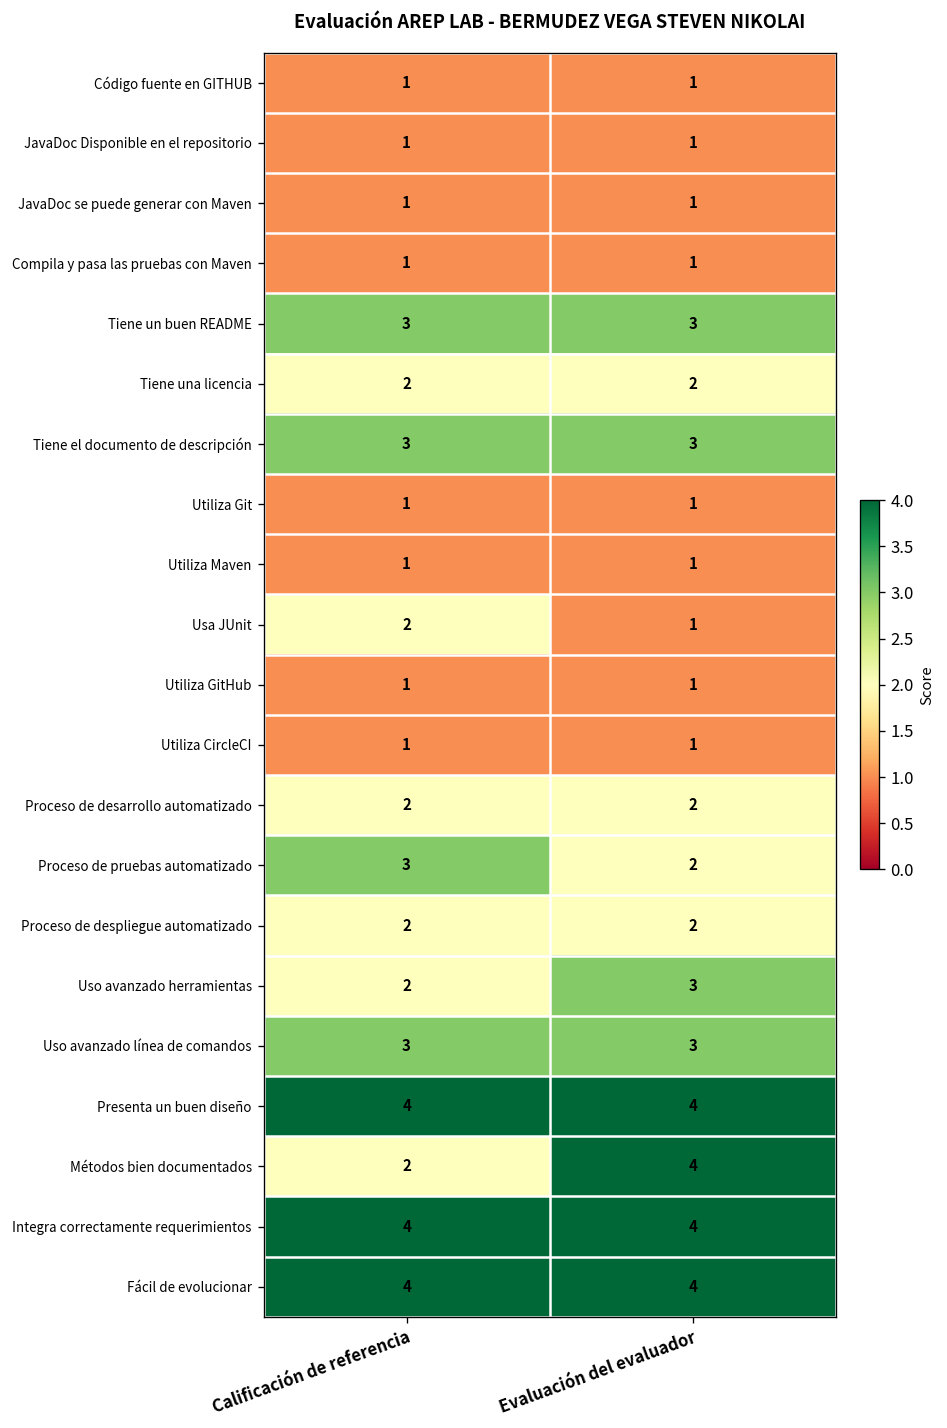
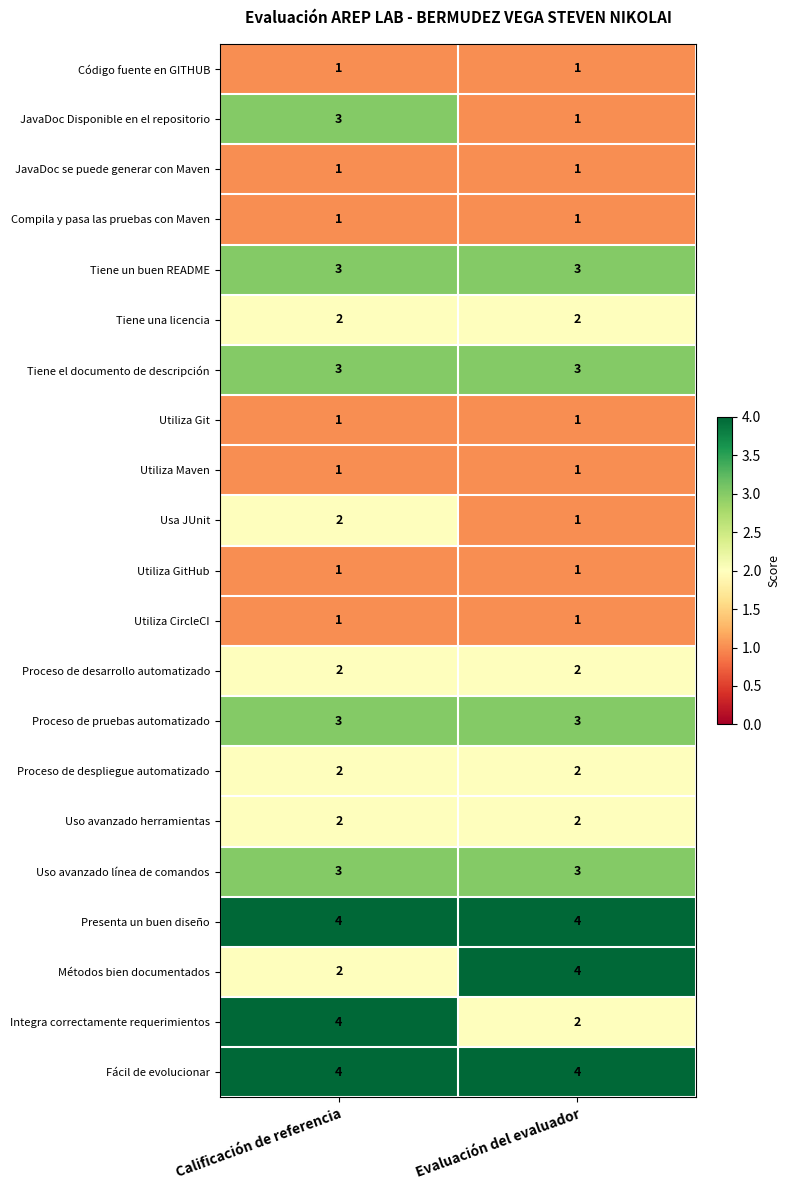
JavaDoc Disponible en el repositorio, Calificación de referencia: 1 -> 3
Proceso de pruebas automatizado, Evaluación del evaluador: 2 -> 3
Uso avanzado herramientas, Evaluación del evaluador: 3 -> 2
Integra correctamente requerimientos, Evaluación del evaluador: 4 -> 2
